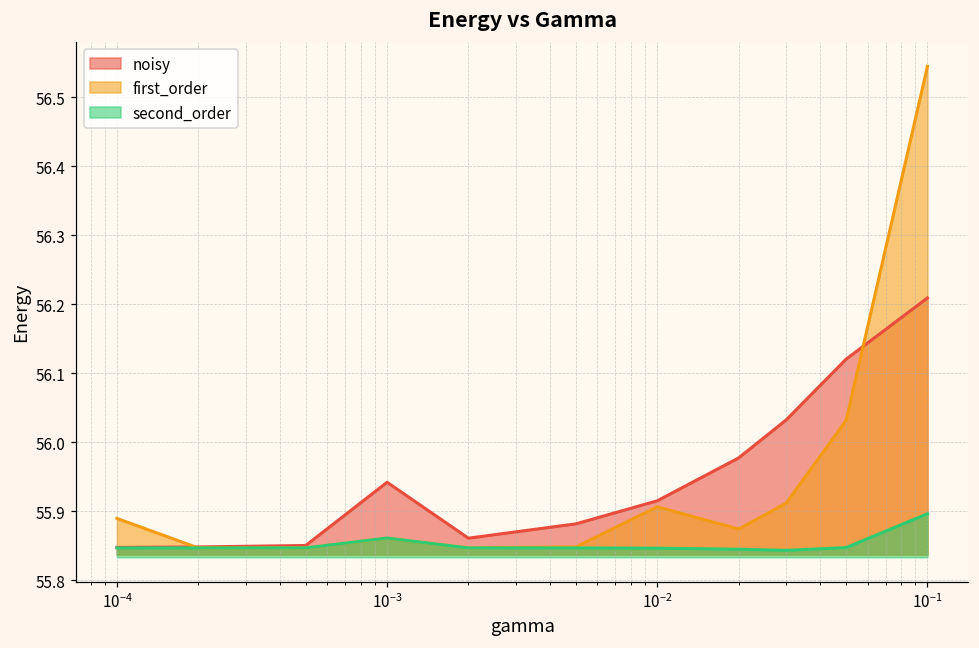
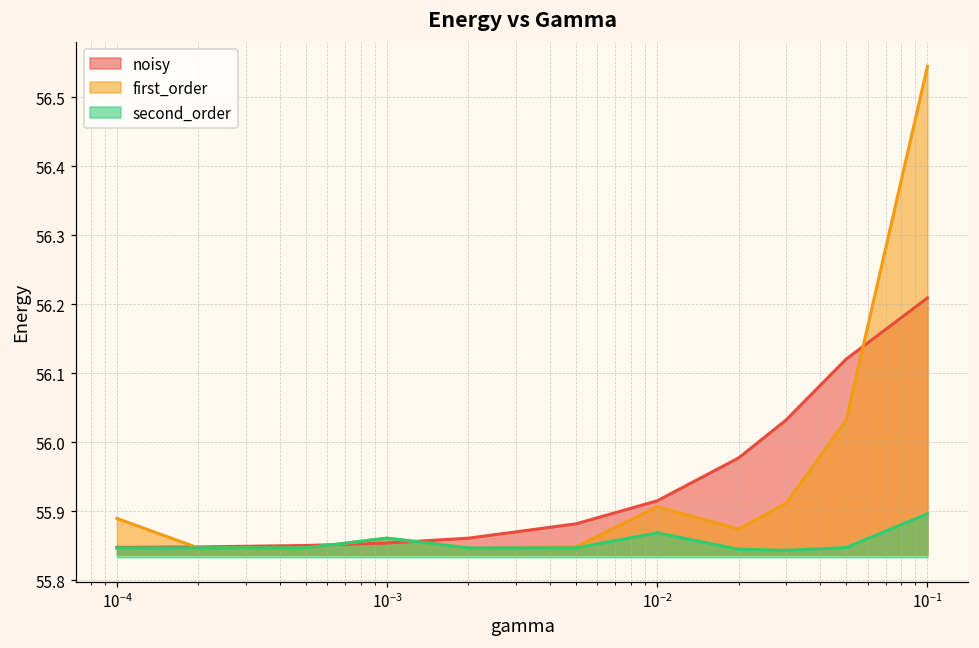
noisy, 10^-3: 55.94 -> 55.85
second_order, 10^-2: 55.85 -> 55.87
